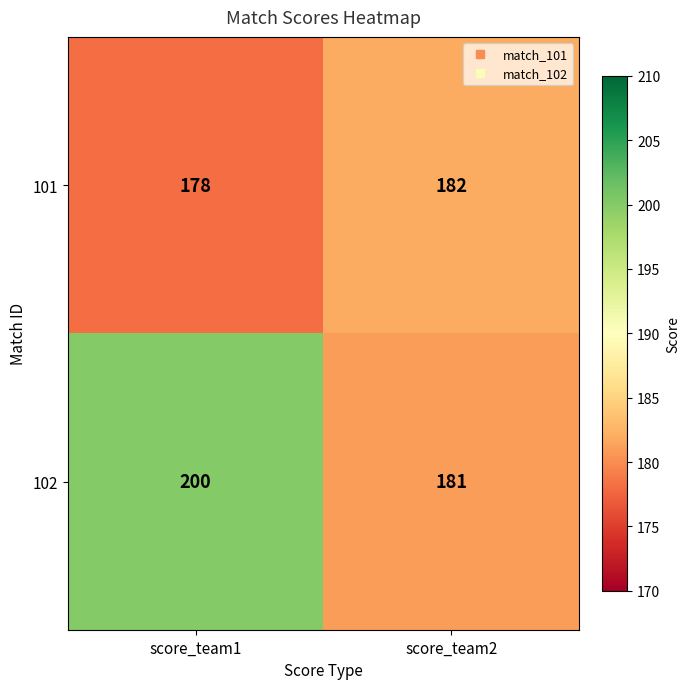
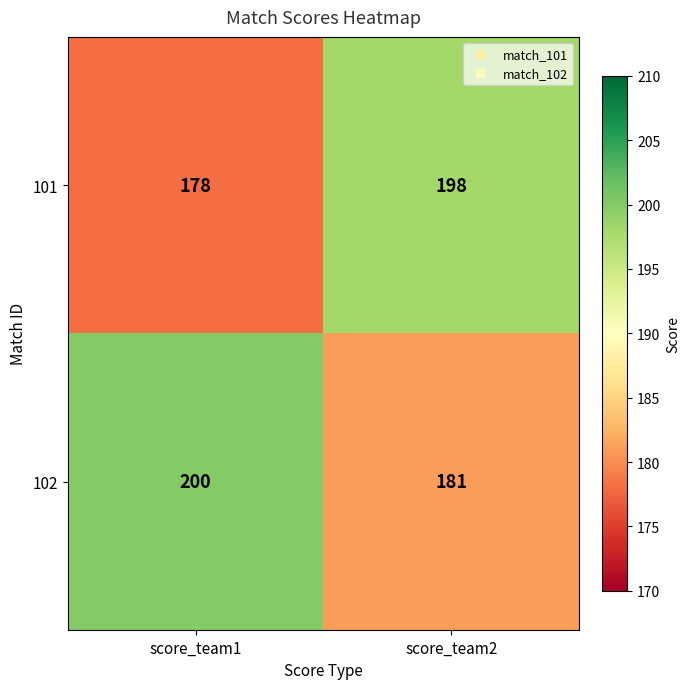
101, score_team2: 182 -> 198
